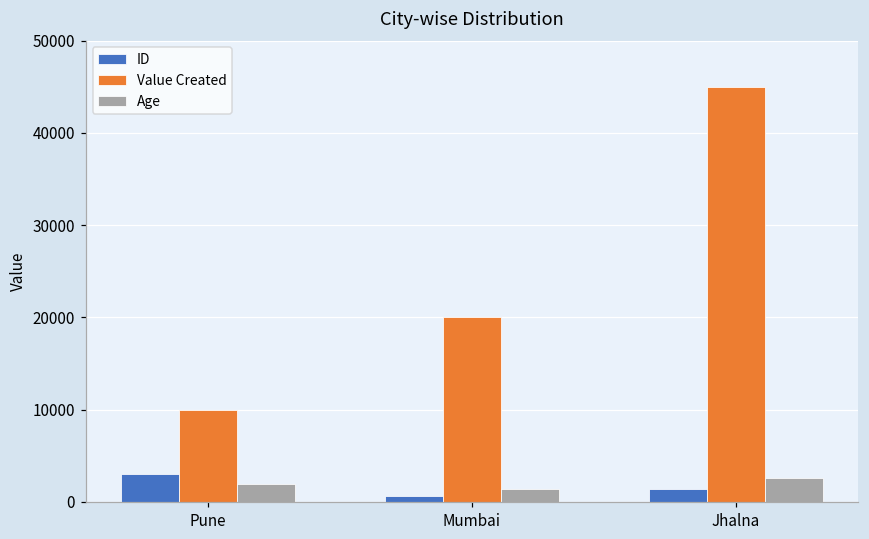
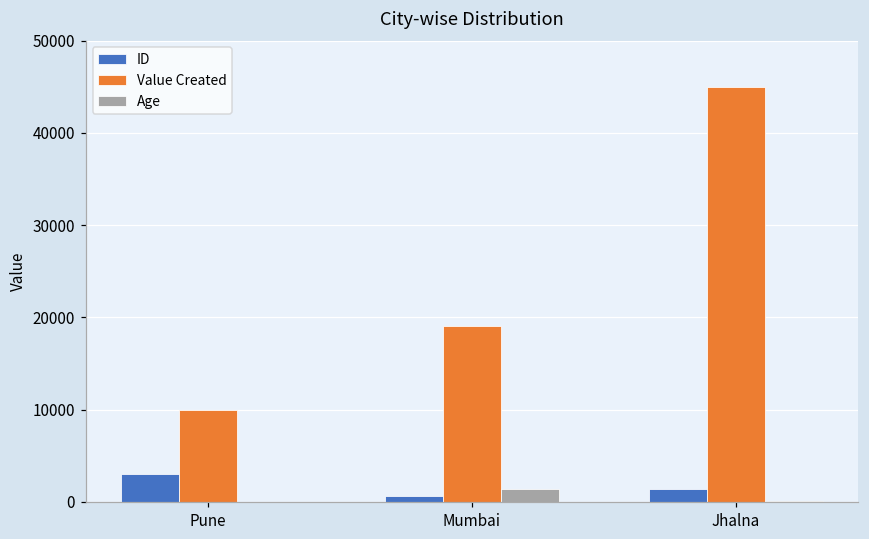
Age, Pune: 2000 -> 0
Value Created, Mumbai: 20000 -> 19000
Age, Jhalna: 3000 -> 0
